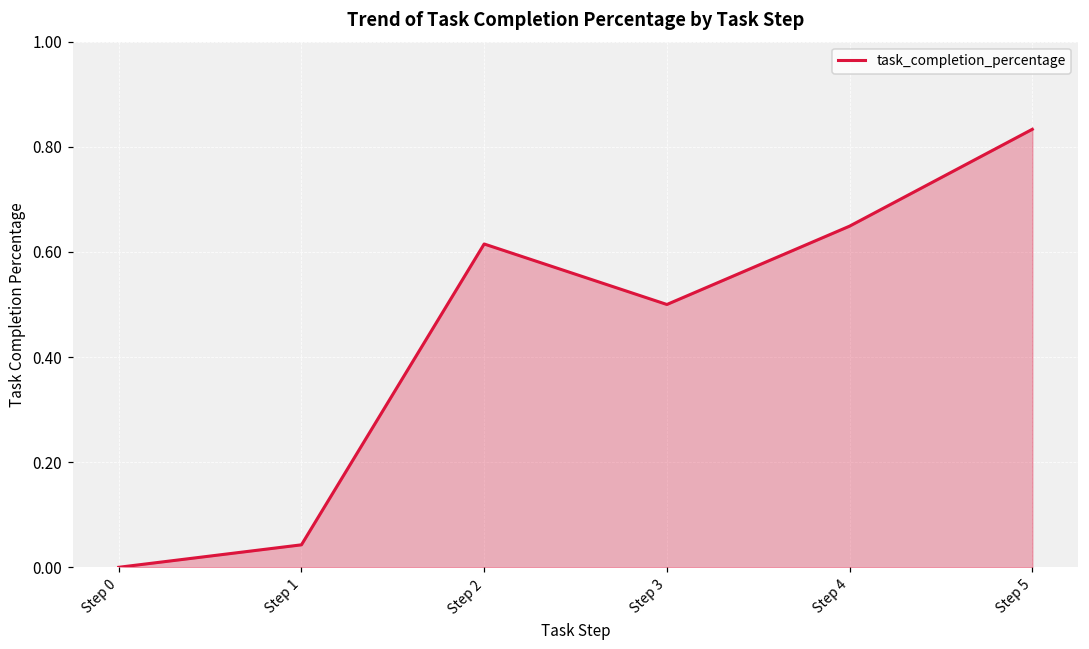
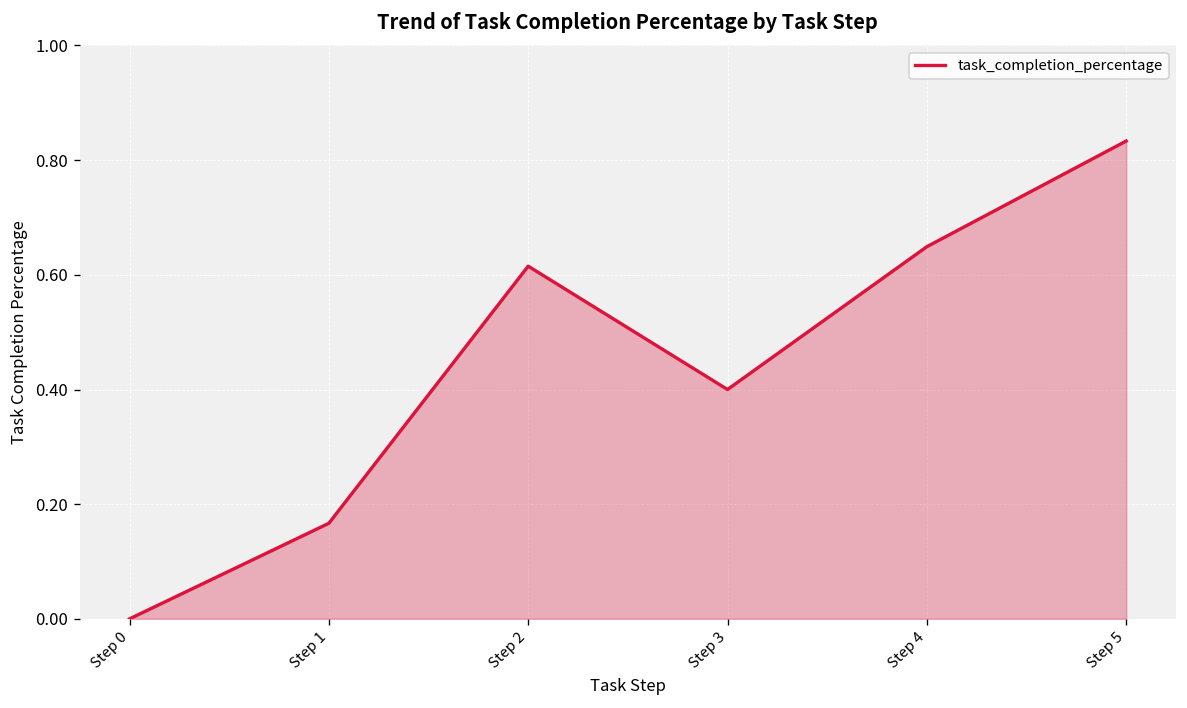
Step 1: 0.04 -> 0.17
Step 3: 0.5 -> 0.4
